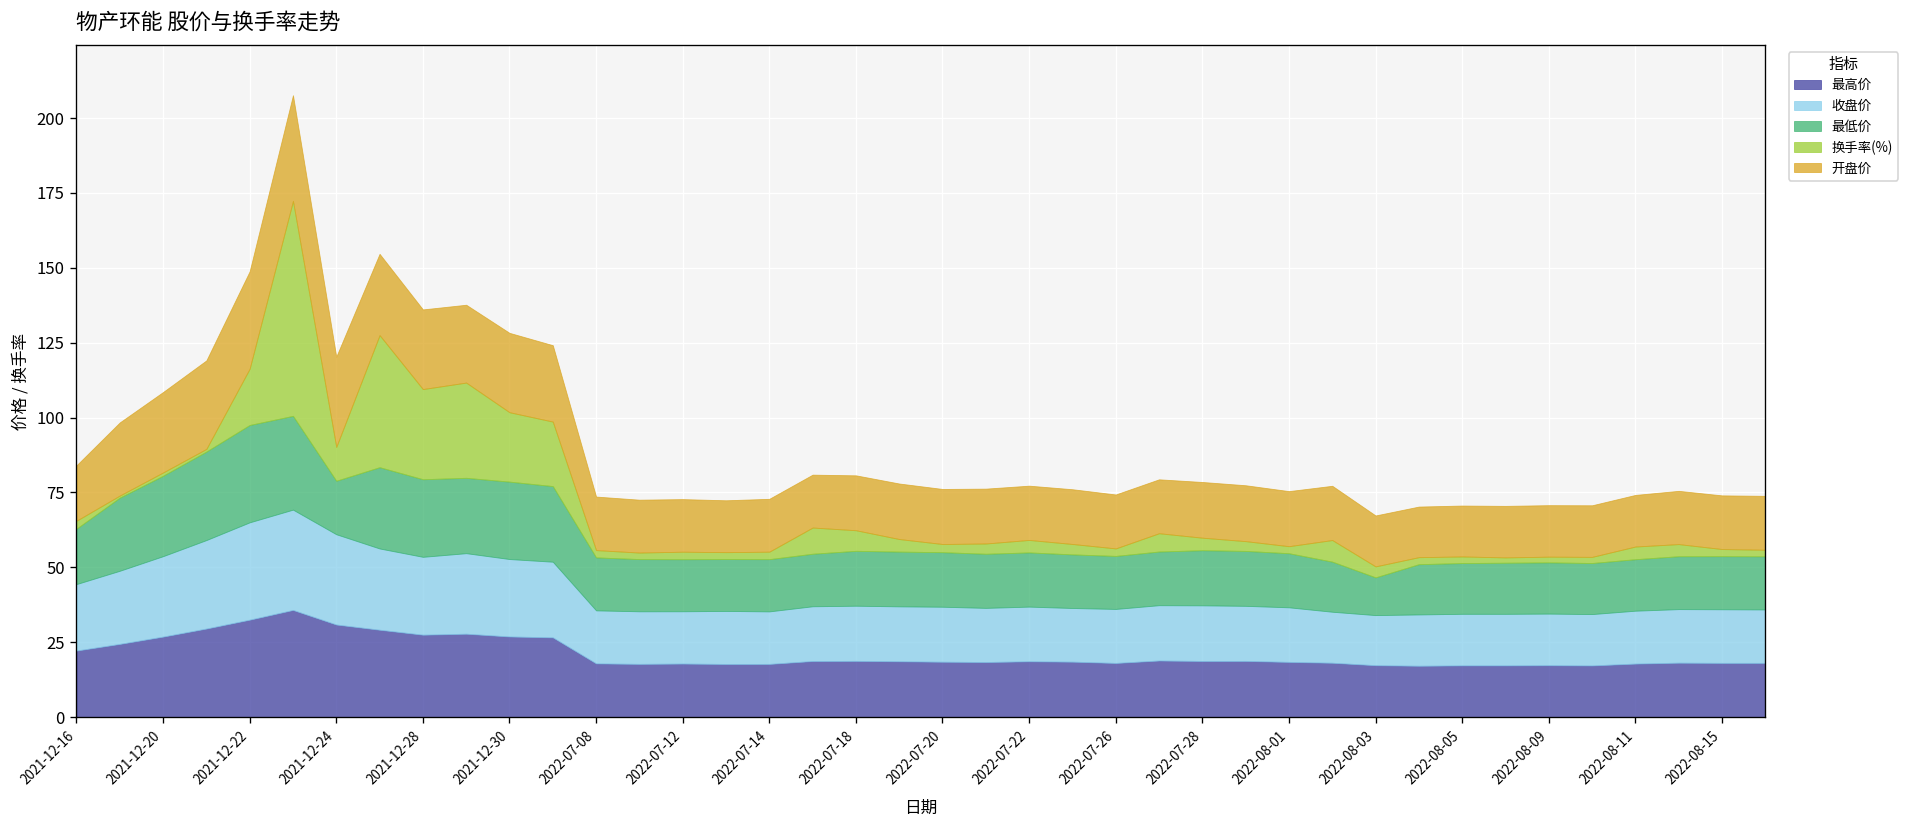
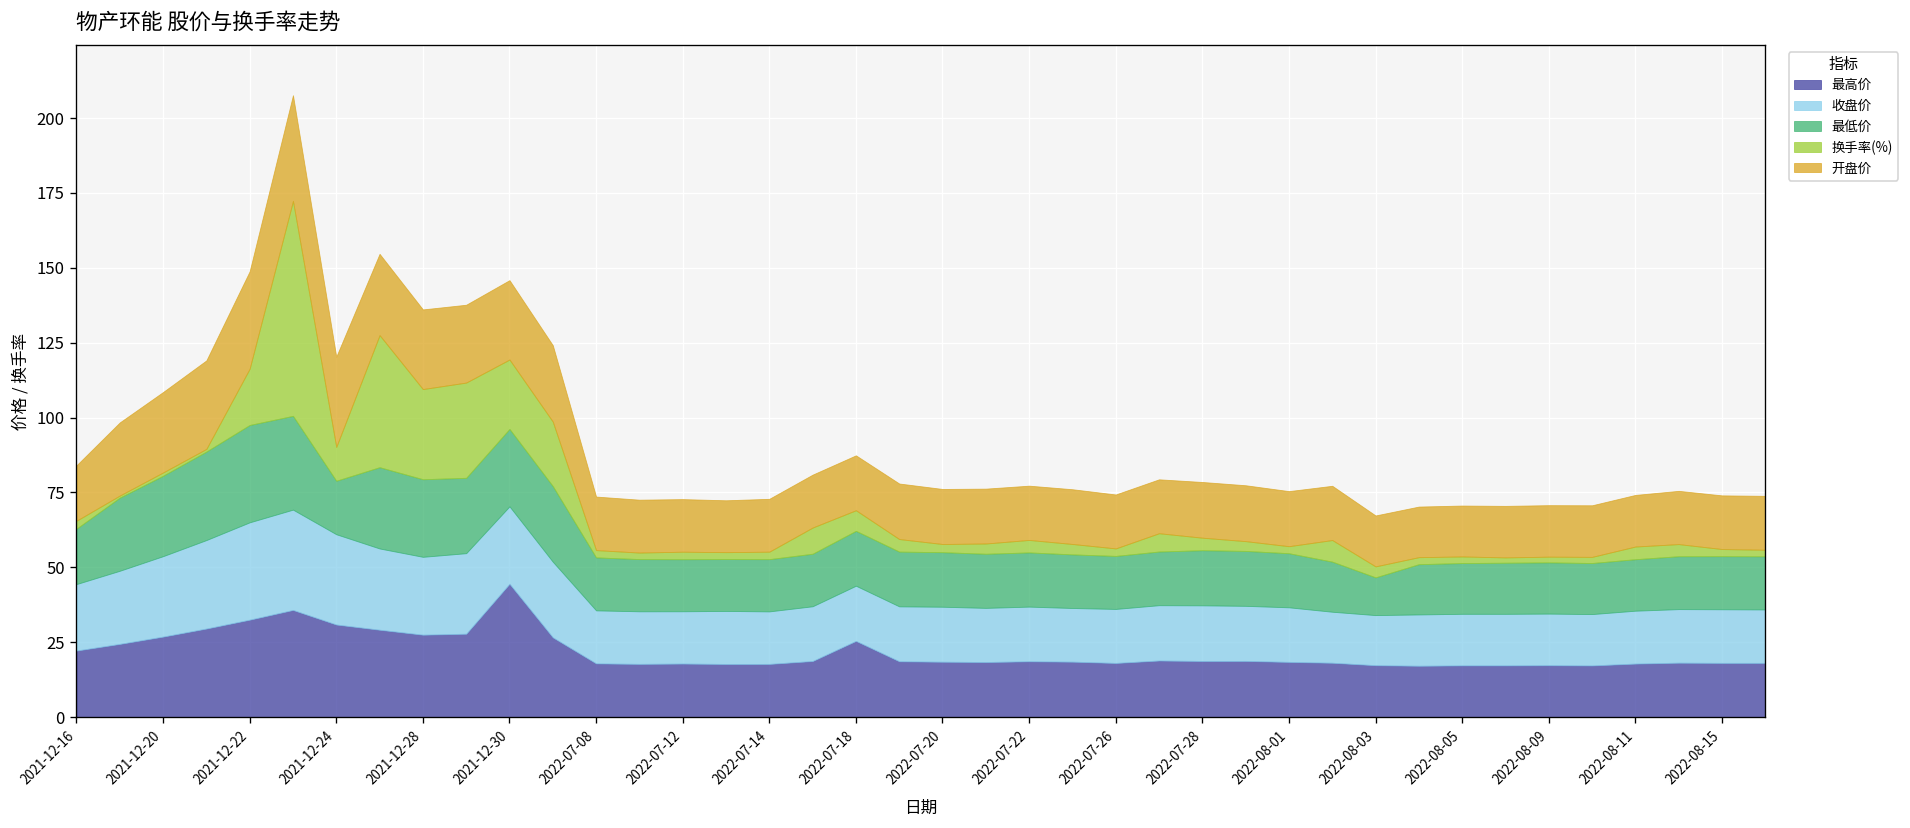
最高价, 2021-12-30: 27 -> 45
最高价, 2022-07-18: 19 -> 25
